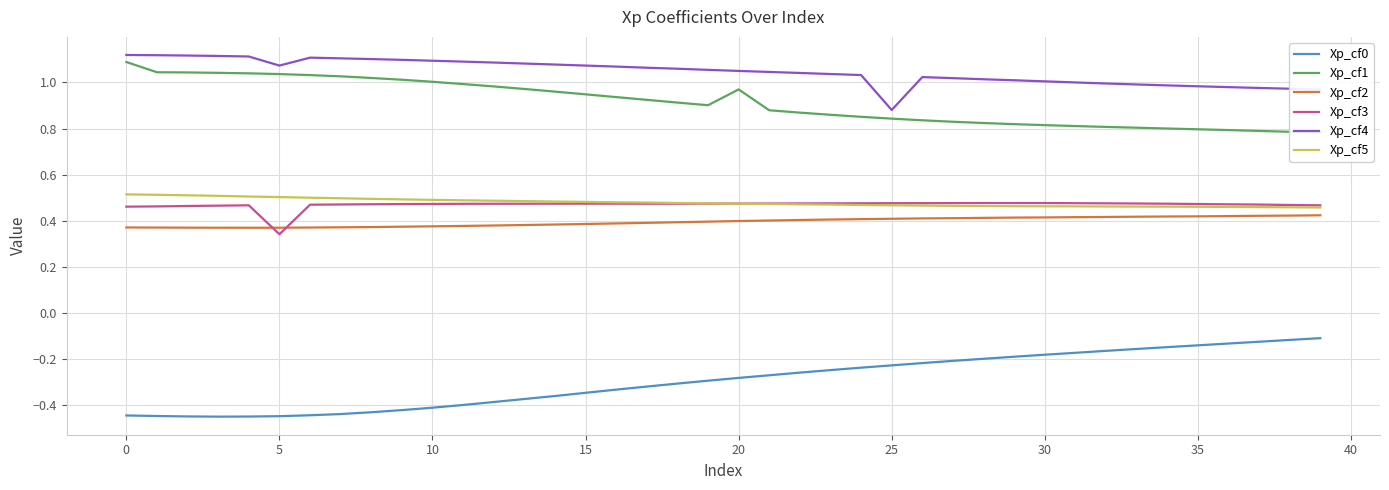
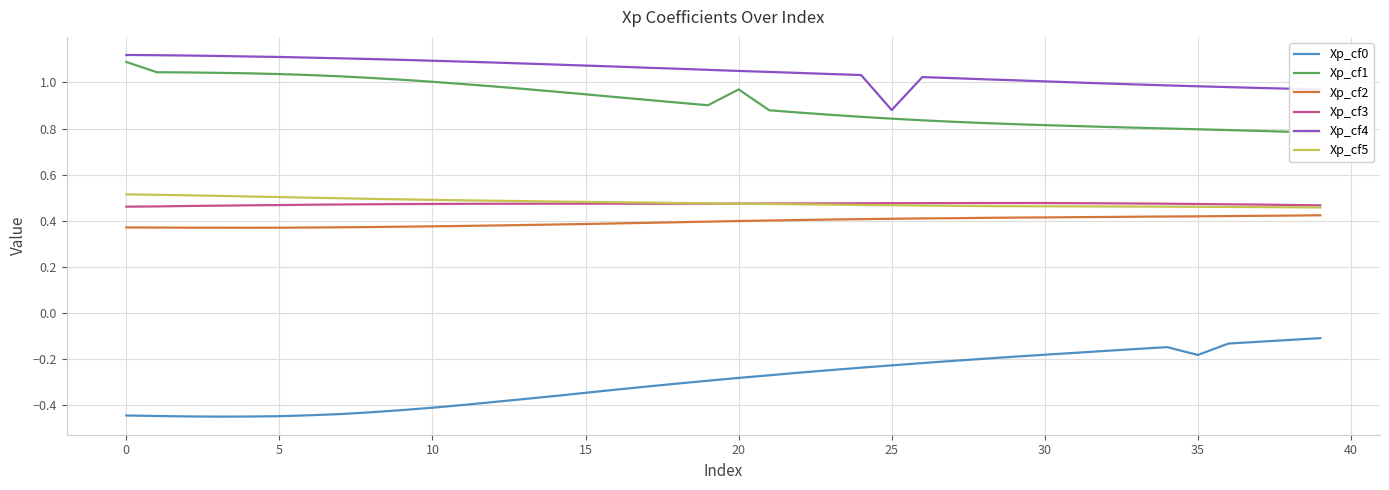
Xp_cf3, 5: 0.34 -> 0.47
Xp_cf4, 5: 1.07 -> 1.11
Xp_cf0, 35: -0.14 -> -0.18
